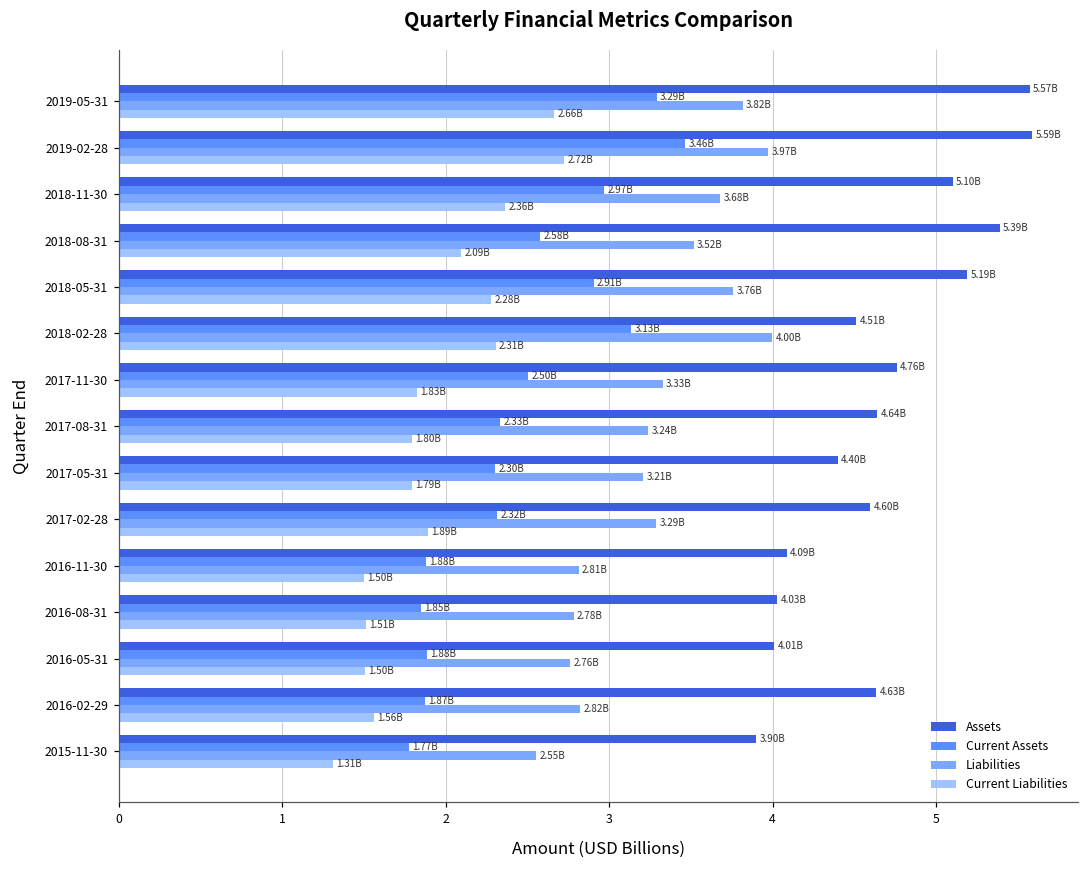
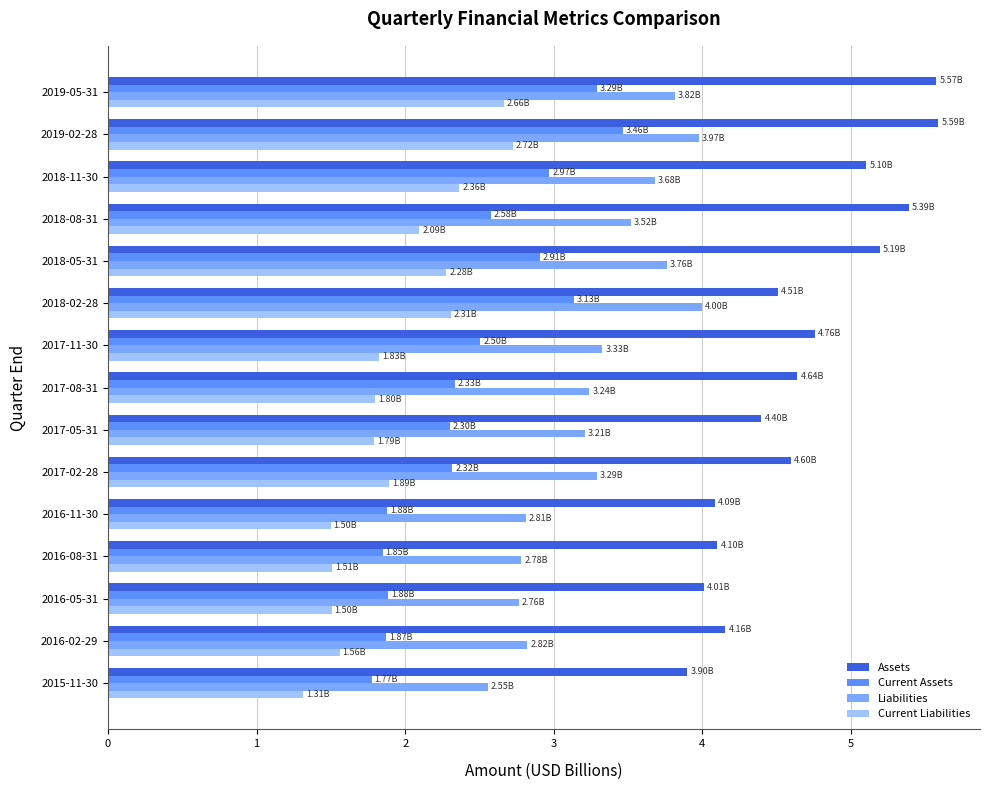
Assets, 2016-08-31: 4.03B -> 4.10B
Assets, 2016-02-29: 4.63B -> 4.16B
